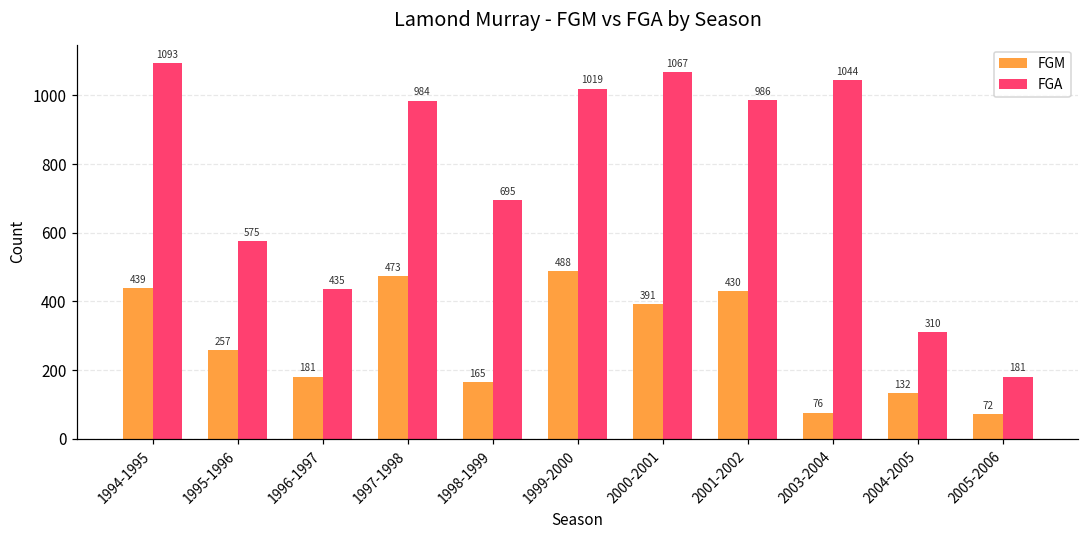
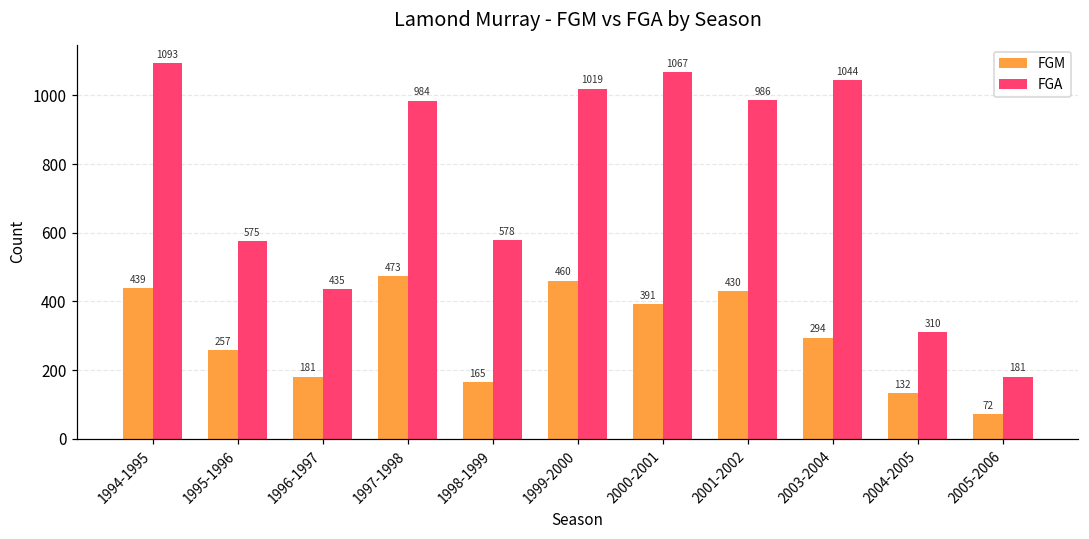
FGA, 1998-1999: 695 -> 578
FGM, 1999-2000: 488 -> 460
FGM, 2003-2004: 76 -> 294
